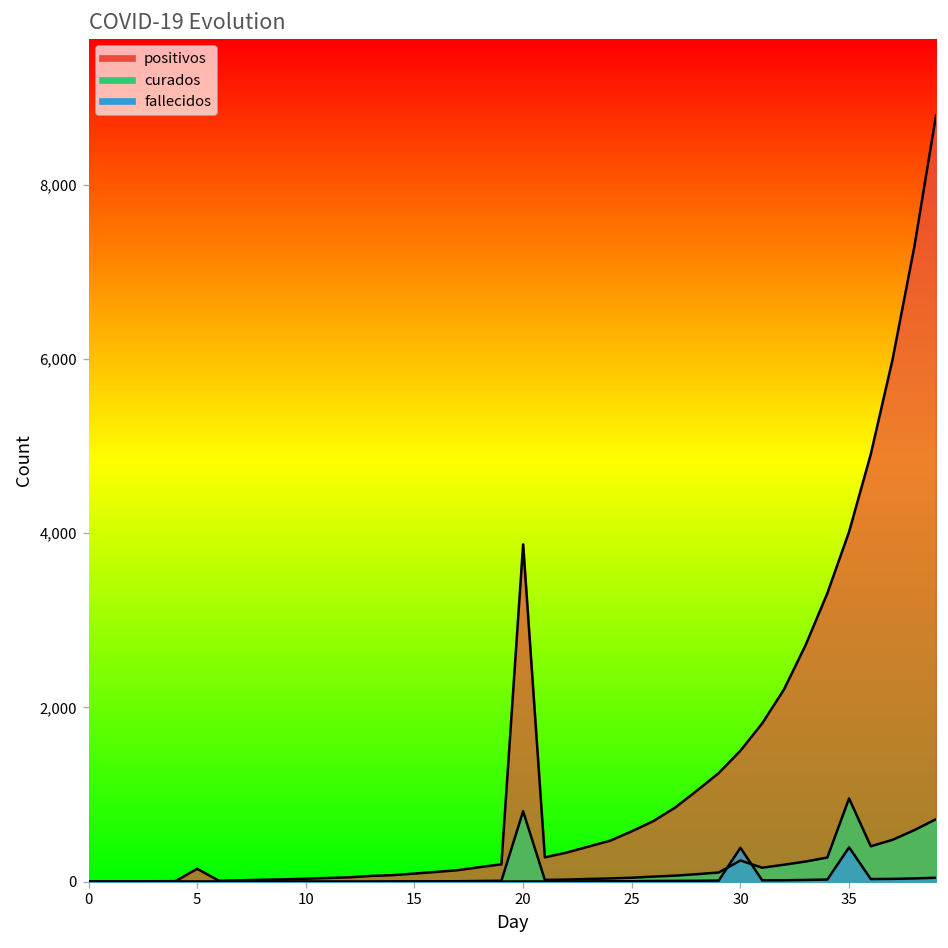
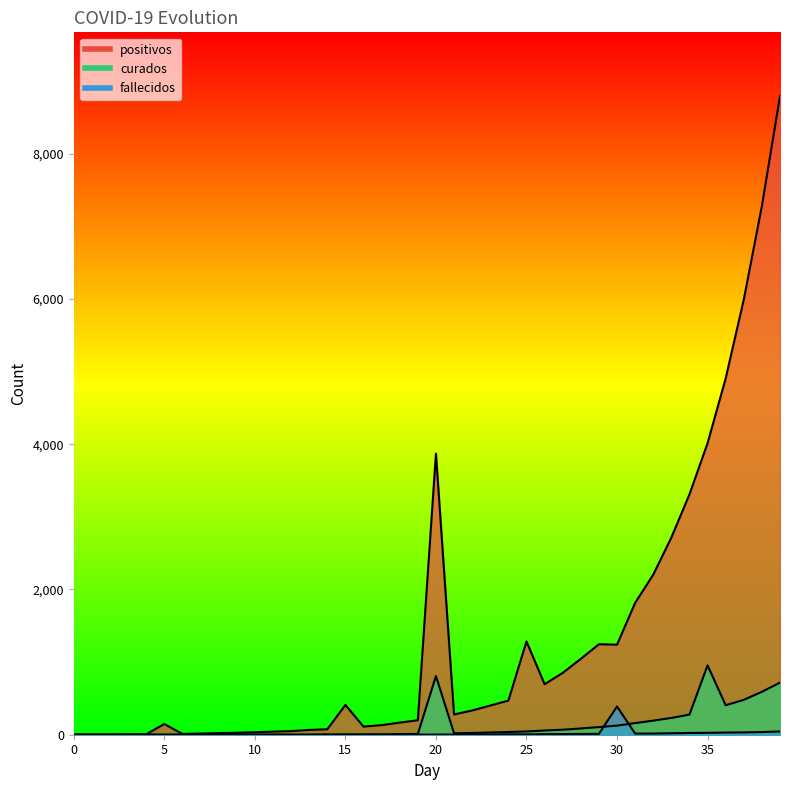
positivos, 15: 100 -> 400
positivos, 25: 600 -> 1,300
positivos, 30: 1,500 -> 1,200
curados, 30: 200 -> 100
fallecidos, 35: 400 -> 0
